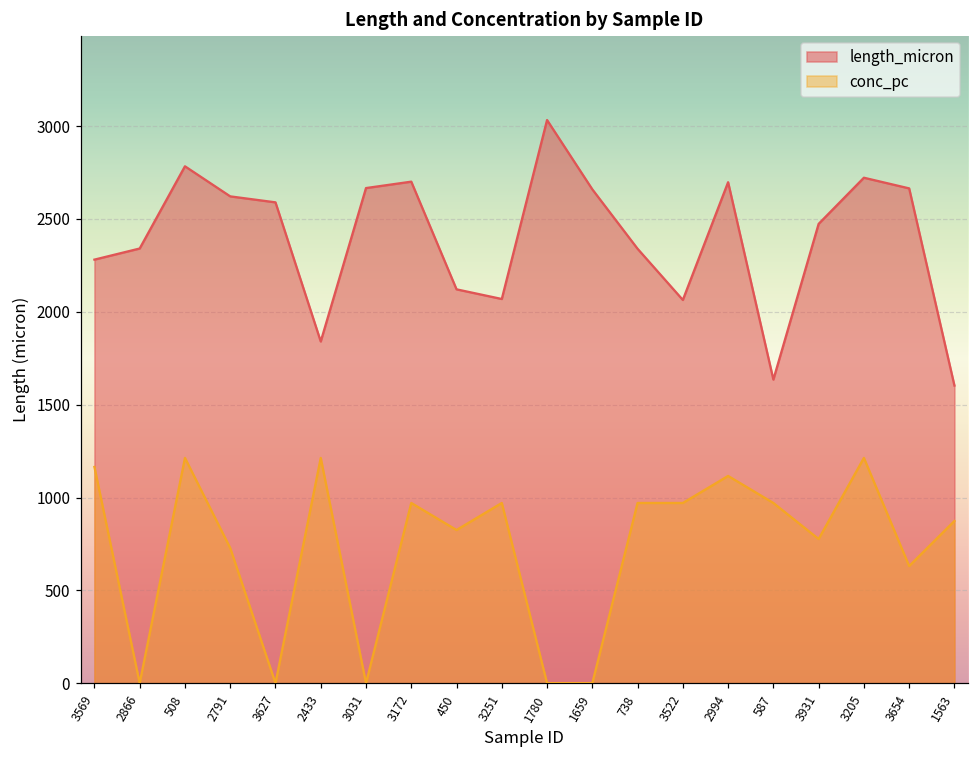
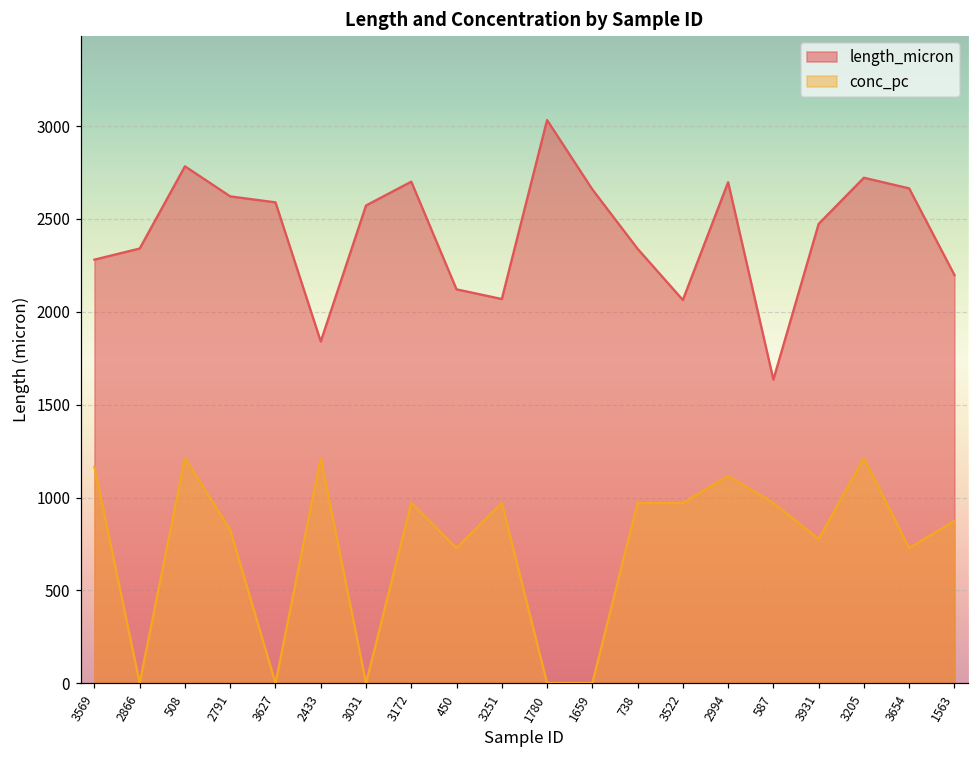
conc_pc, 2791: 730 -> 820
length_micron, 3031: 2670 -> 2570
conc_pc, 450: 820 -> 730
conc_pc, 3654: 630 -> 730
length_micron, 1563: 1600 -> 2200
